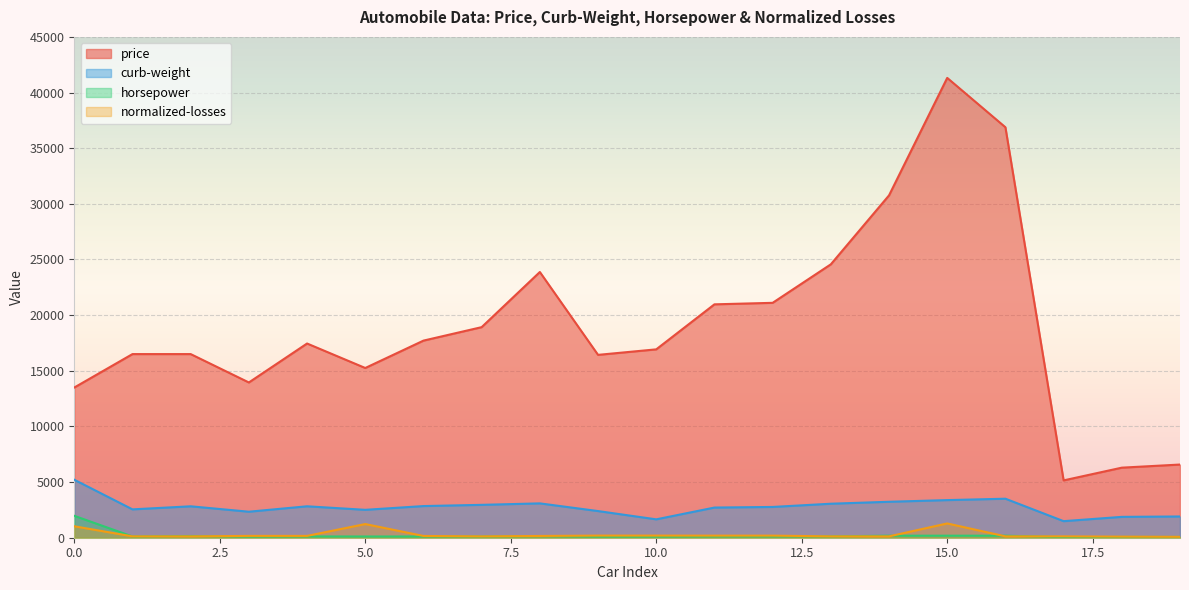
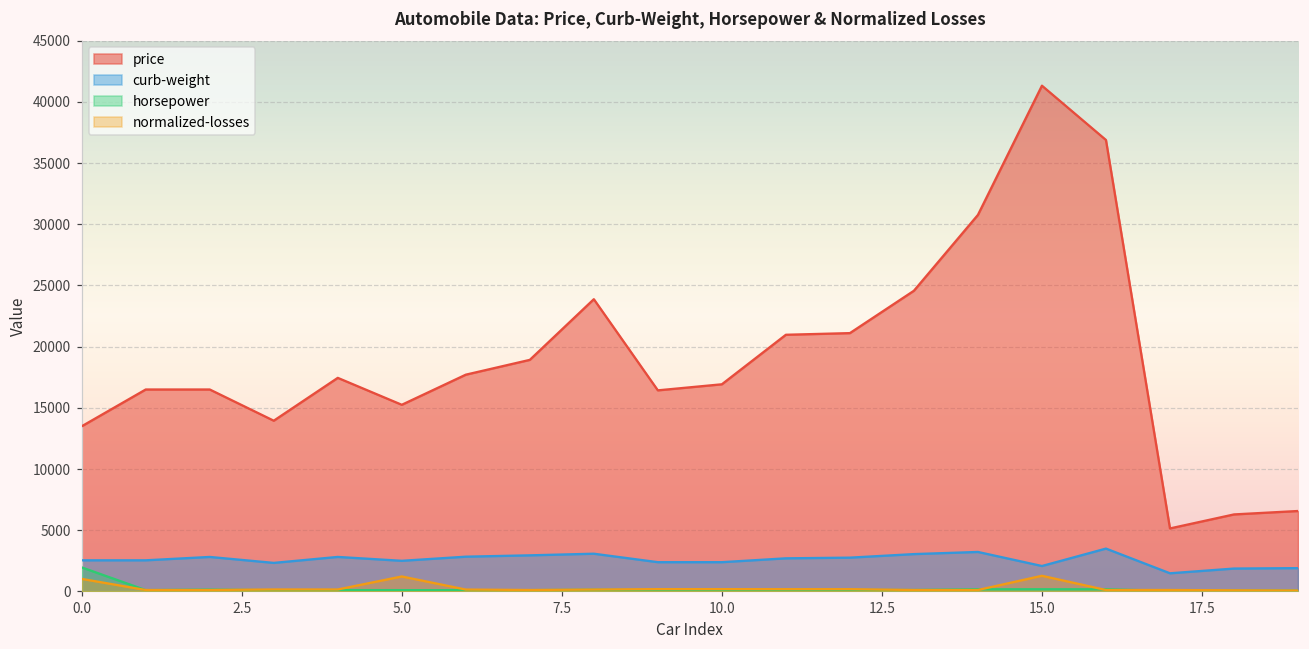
curb-weight, 0.0: 5200 -> 2500
curb-weight, 10.0: 1700 -> 2400
curb-weight, 15.0: 3400 -> 2100
